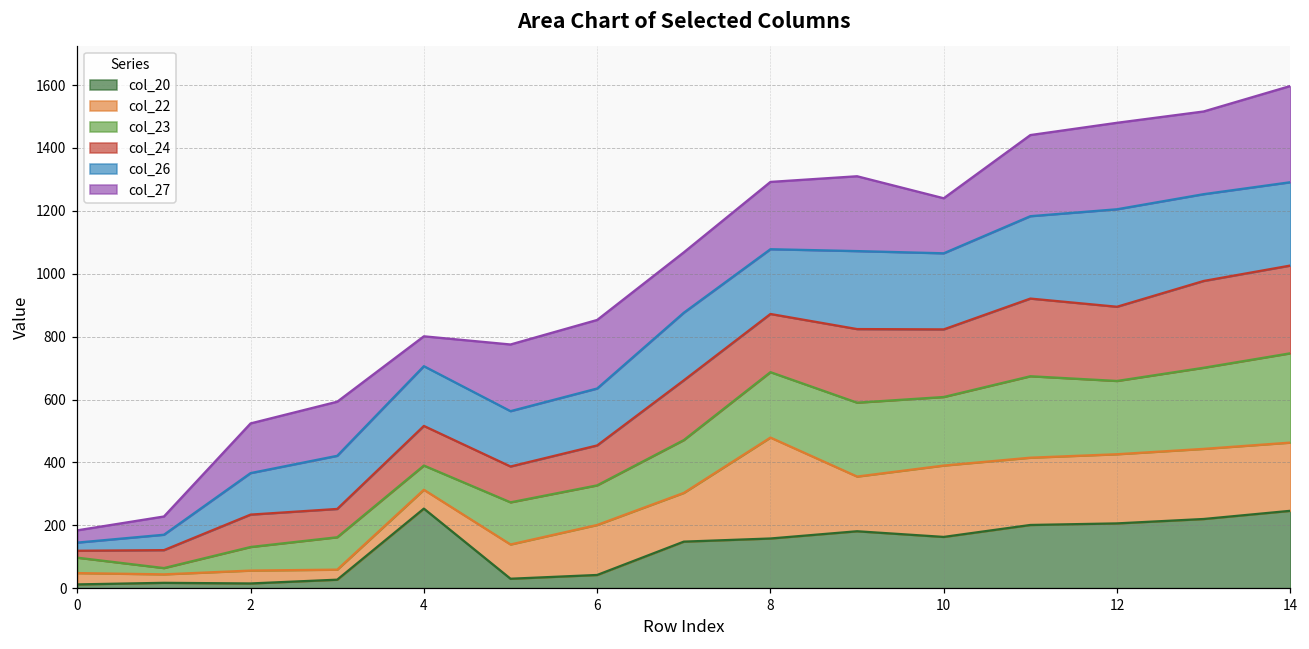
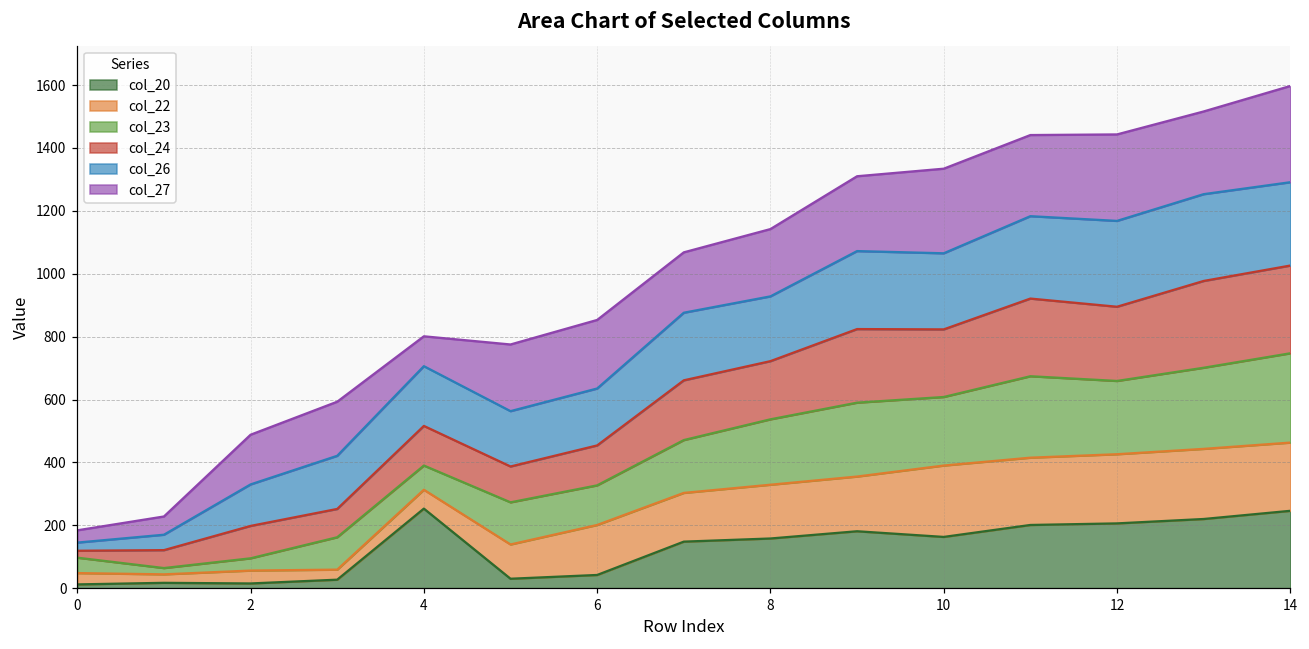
col_23, 2: 80 -> 40
col_22, 8: 320 -> 170
col_27, 10: 180 -> 270
col_26, 12: 310 -> 270
